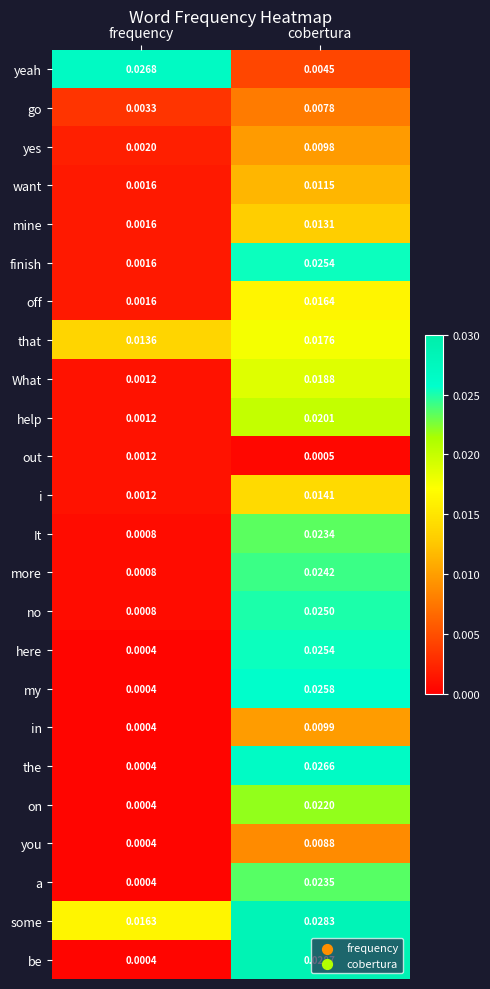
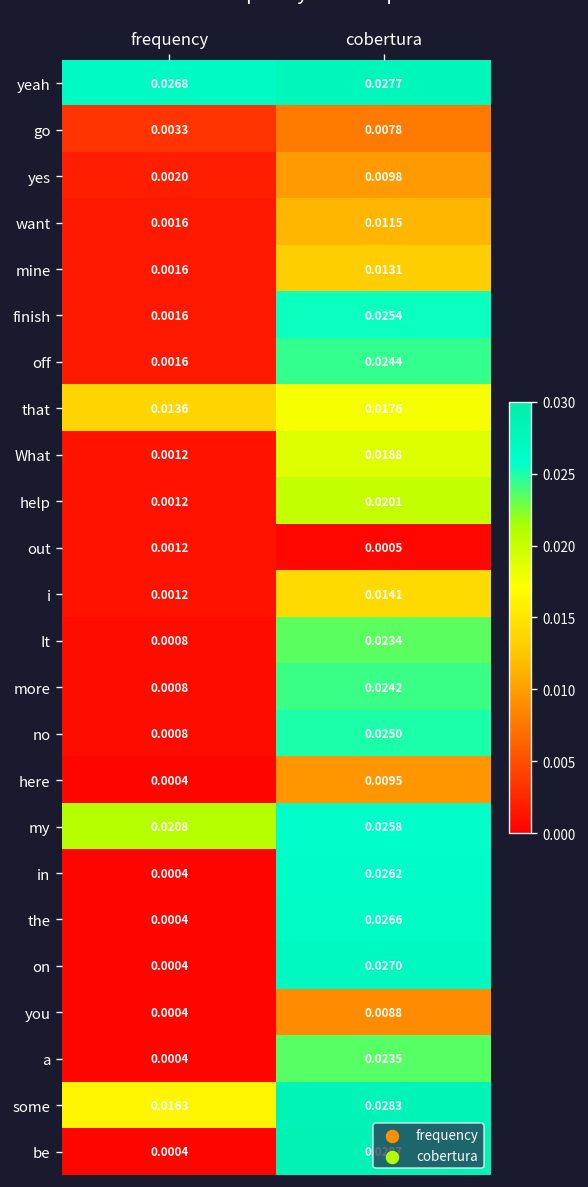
yeah, cobertura: 0.0045 -> 0.0277
off, cobertura: 0.0164 -> 0.0244
here, cobertura: 0.0254 -> 0.0095
my, frequency: 0.0004 -> 0.0208
in, cobertura: 0.0099 -> 0.0262
on, cobertura: 0.0220 -> 0.0270
